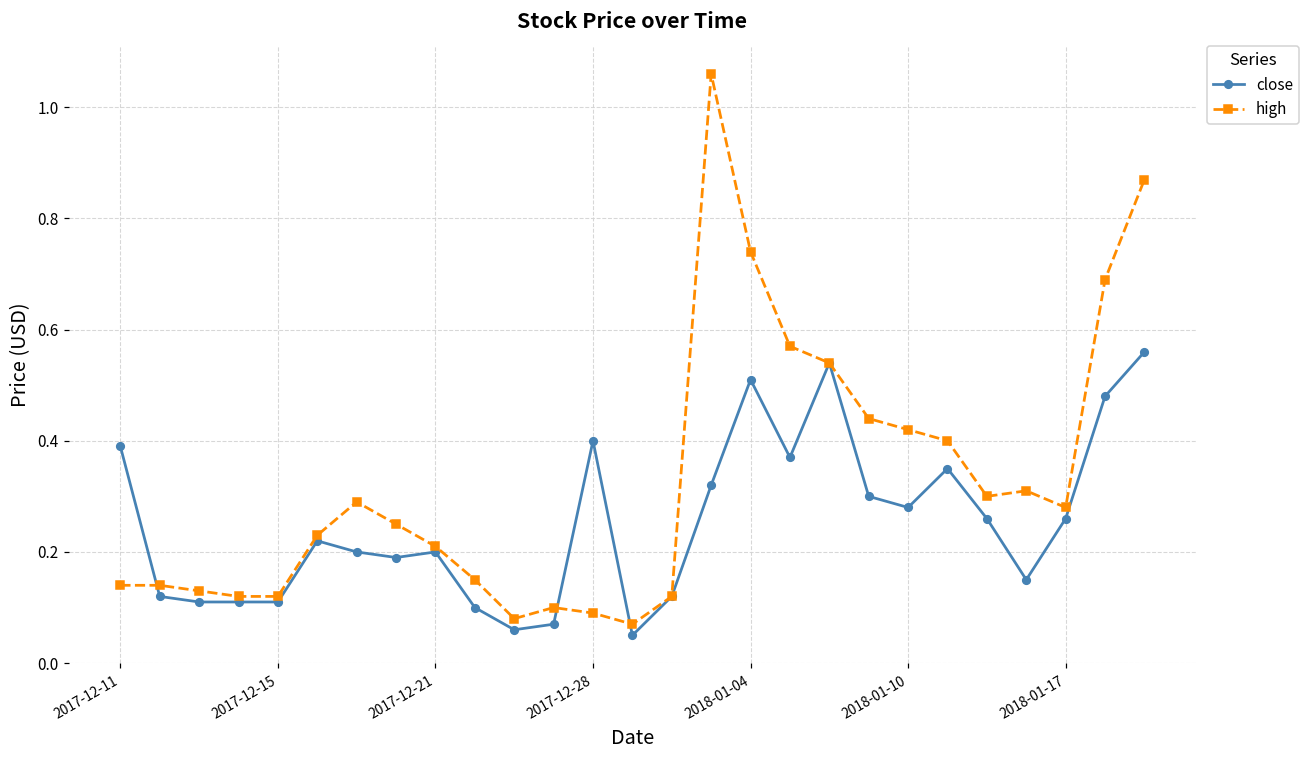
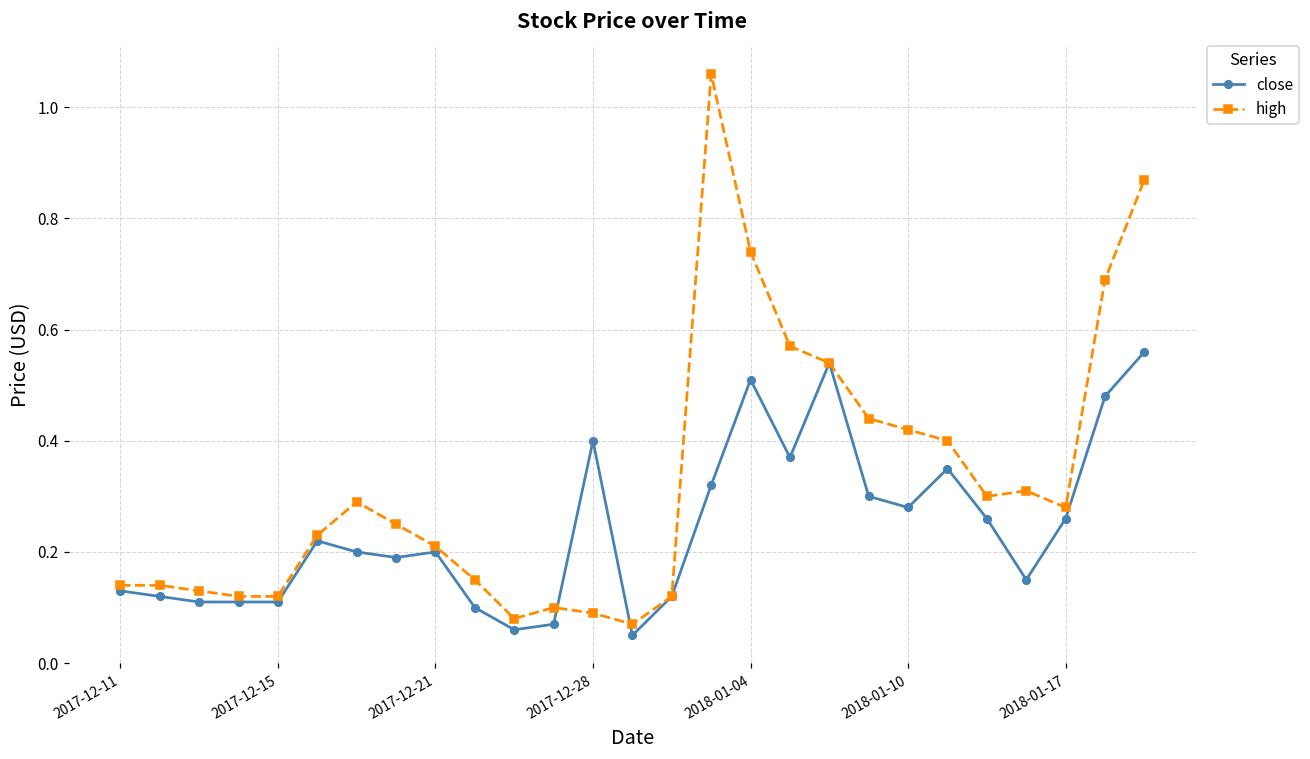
close, 2017-12-11: 0.39 -> 0.13
